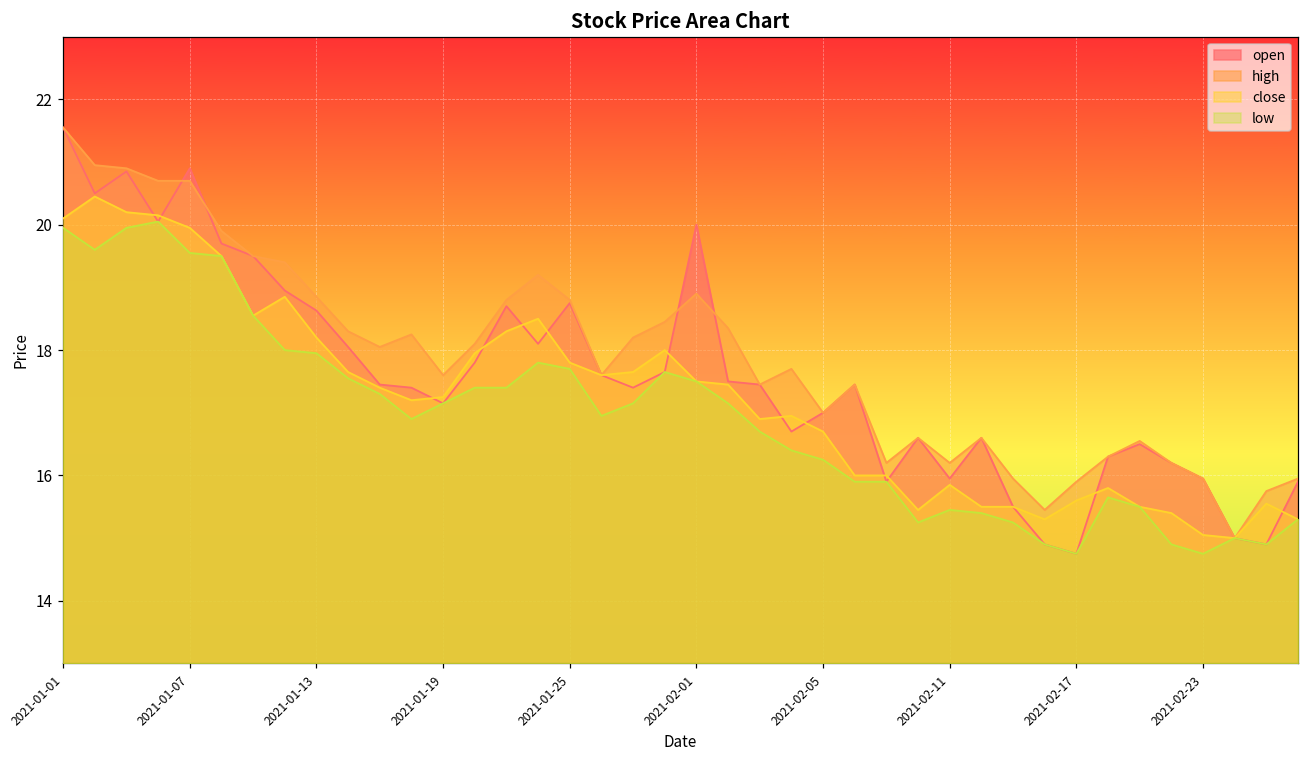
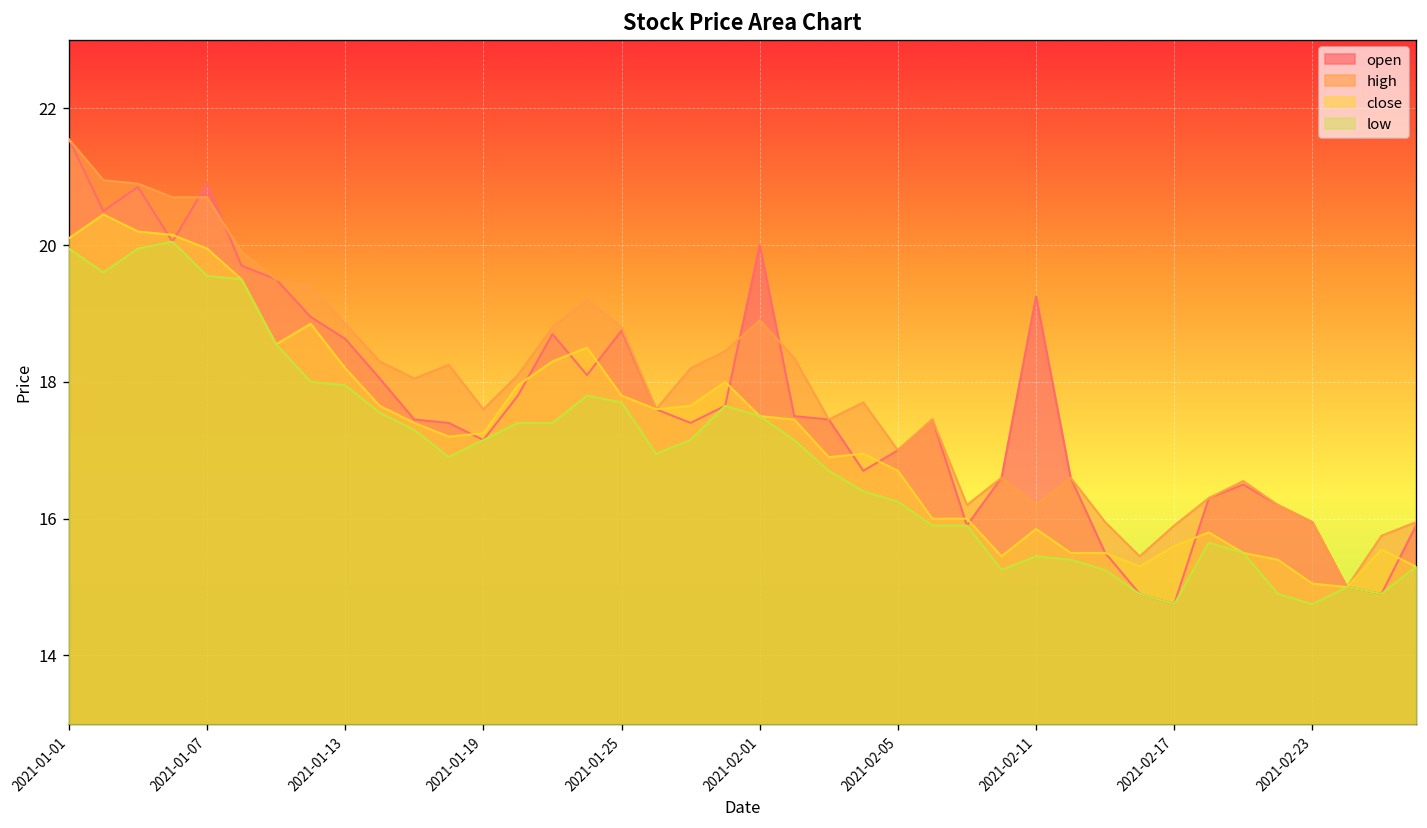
open, 2021-02-11: 16.0 -> 19.3
